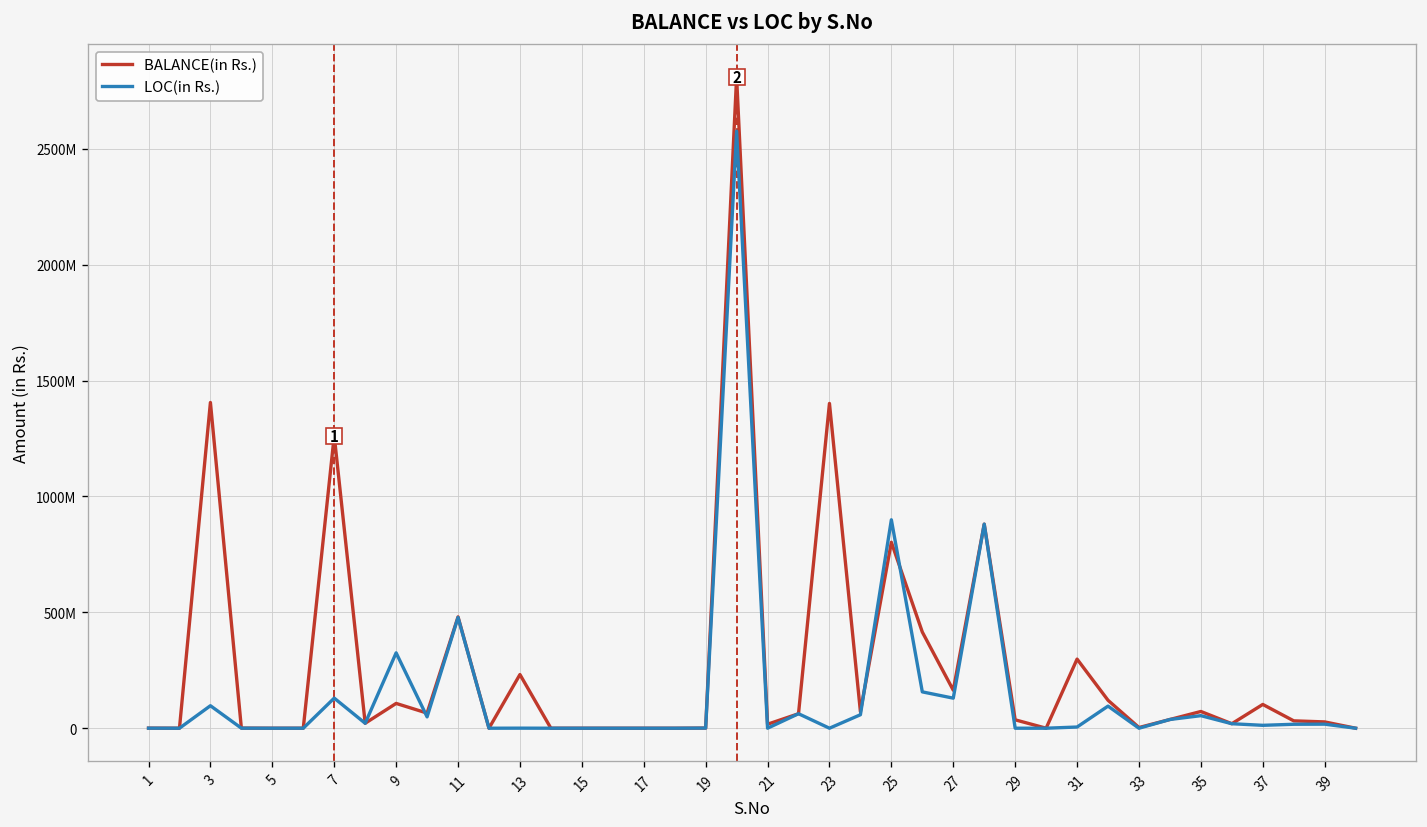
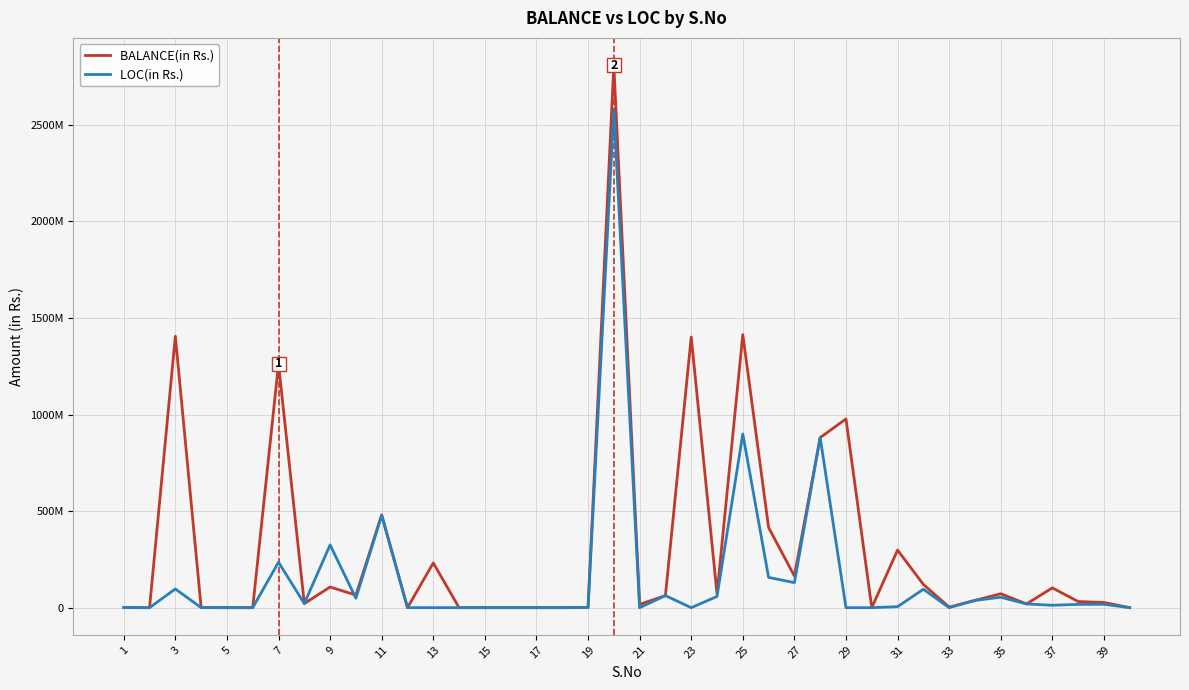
LOC(in Rs.), 7: 130000000 -> 240000000
BALANCE(in Rs.), 25: 800000000 -> 1410000000
BALANCE(in Rs.), 29: 40000000 -> 980000000
